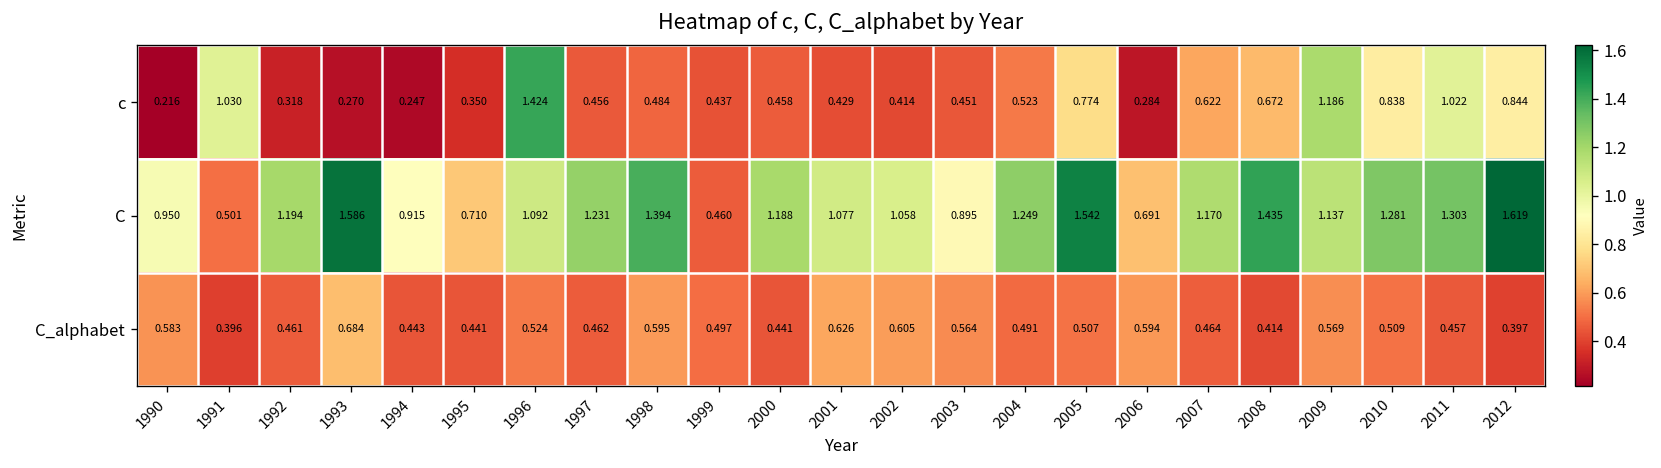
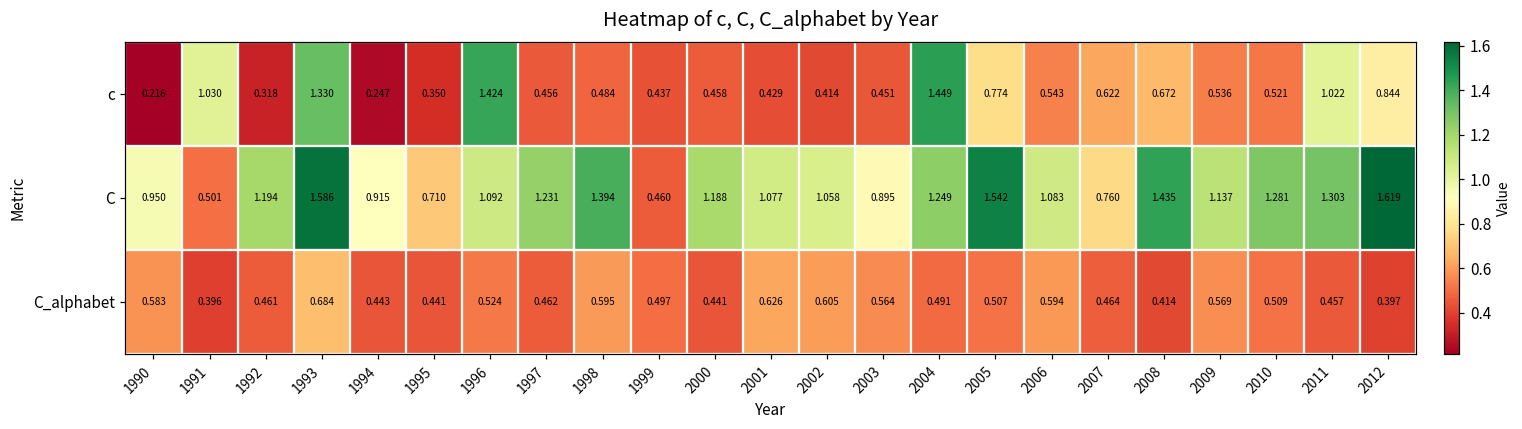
c, 1993: 0.270 -> 1.330
c, 2004: 0.523 -> 1.449
c, 2006: 0.284 -> 0.543
c, 2009: 1.186 -> 0.536
c, 2010: 0.838 -> 0.521
C, 2006: 0.691 -> 1.083
C, 2007: 1.170 -> 0.760
